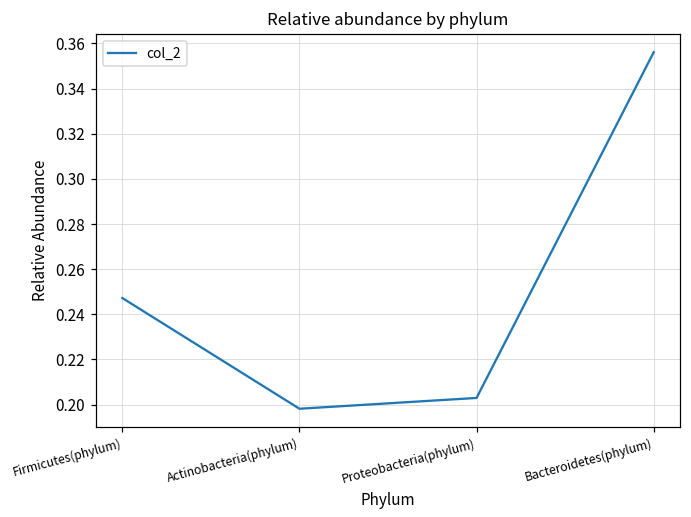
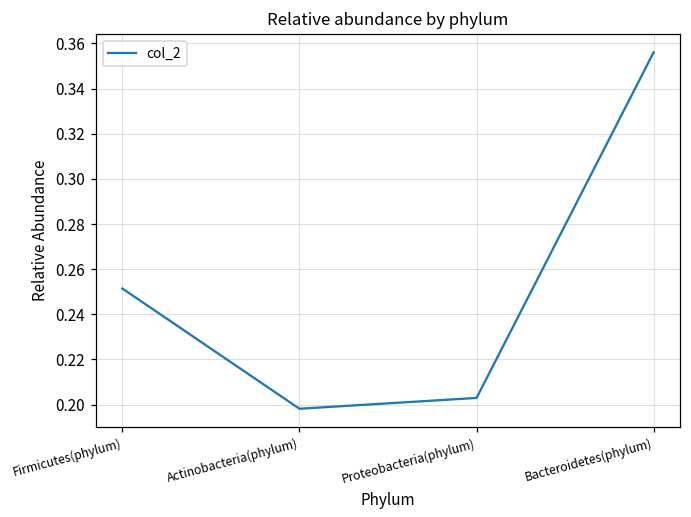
Firmicutes(phylum): 0.247 -> 0.251
